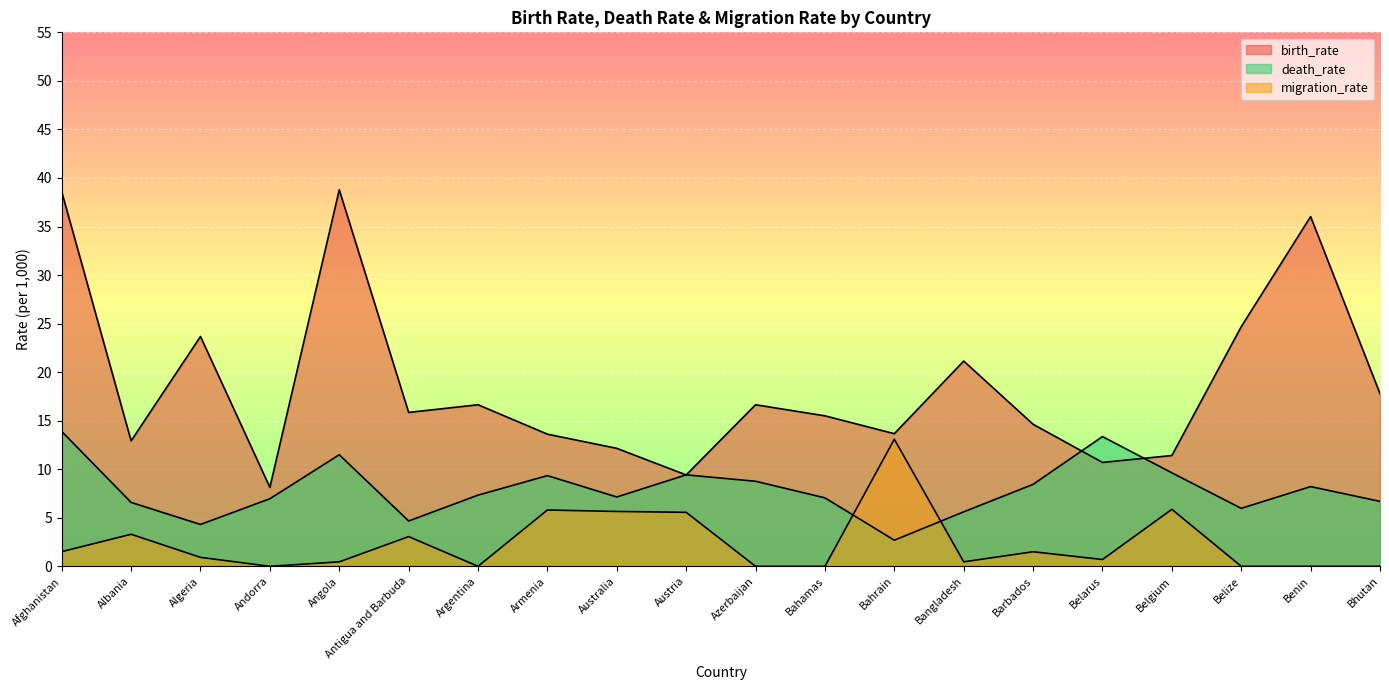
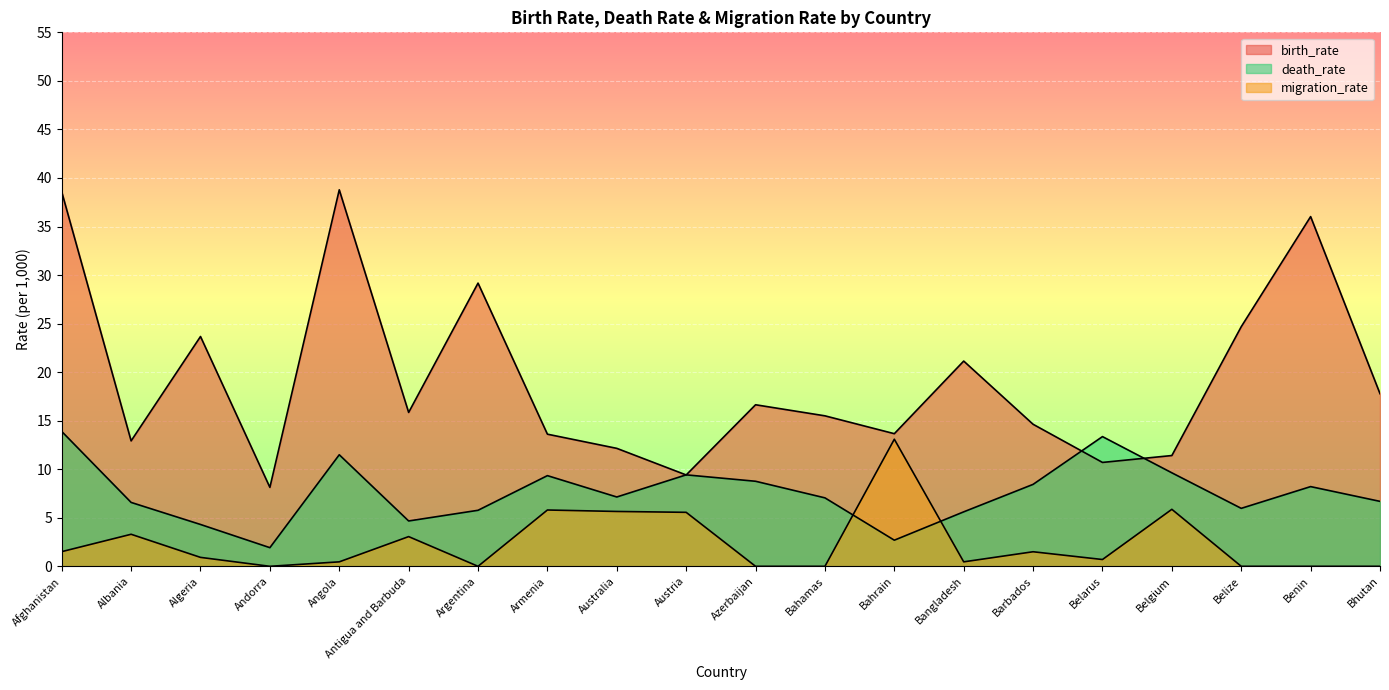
death_rate, Andorra: 7 -> 2
birth_rate, Argentina: 17 -> 29
death_rate, Argentina: 7 -> 6
